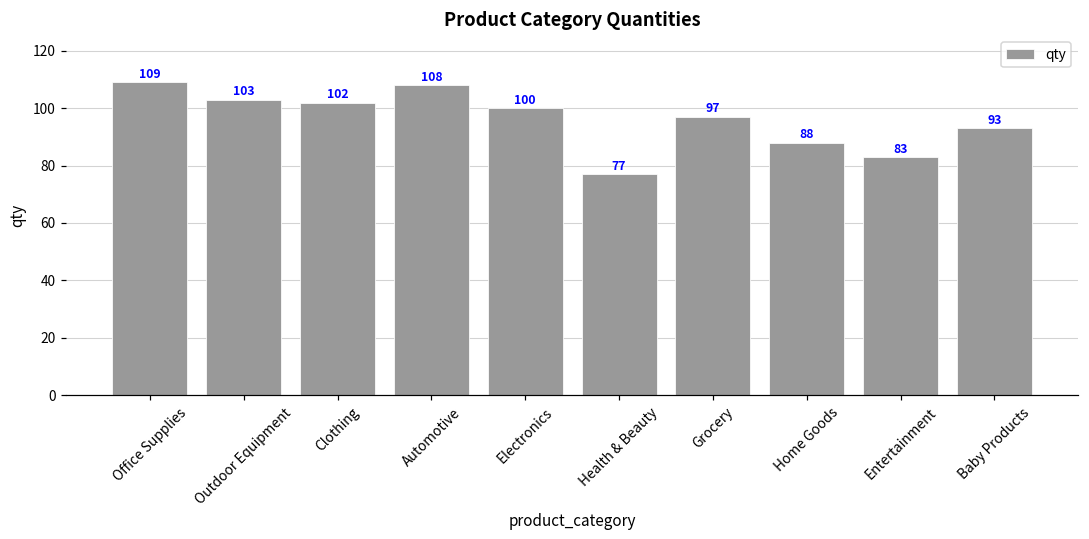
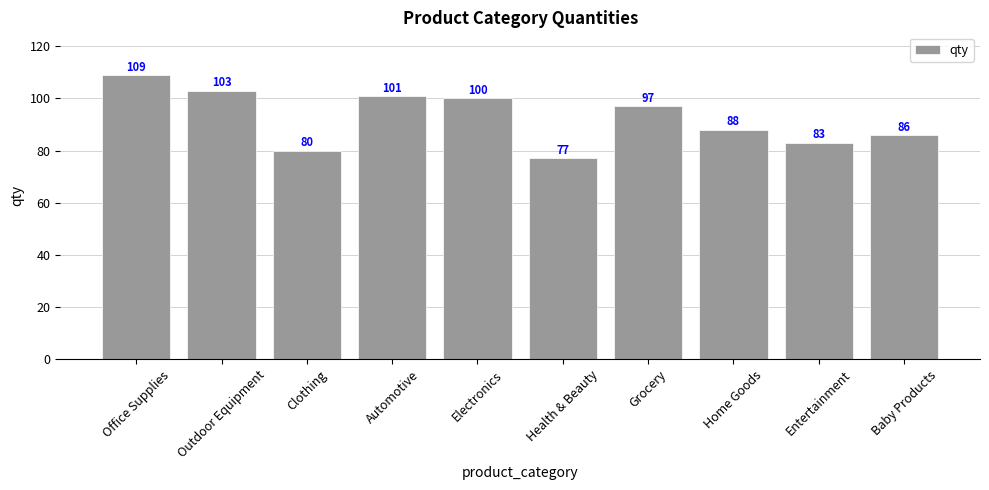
Clothing: 102 -> 80
Automotive: 108 -> 101
Baby Products: 93 -> 86
